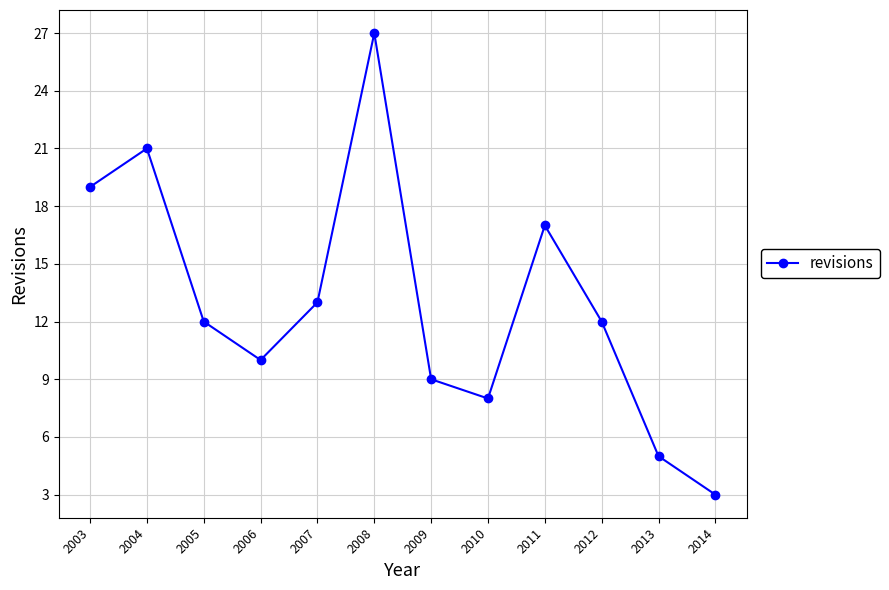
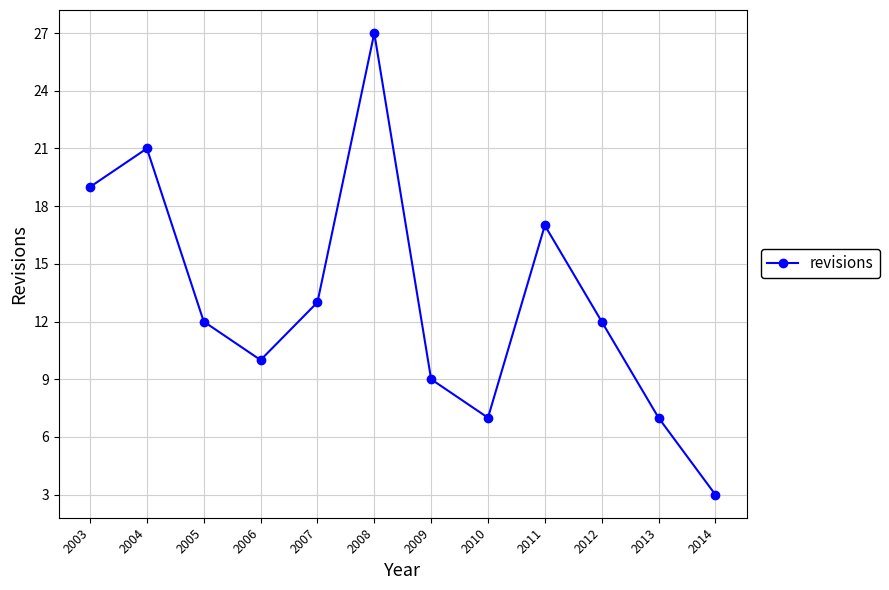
2010: 8 -> 7
2013: 5 -> 7
